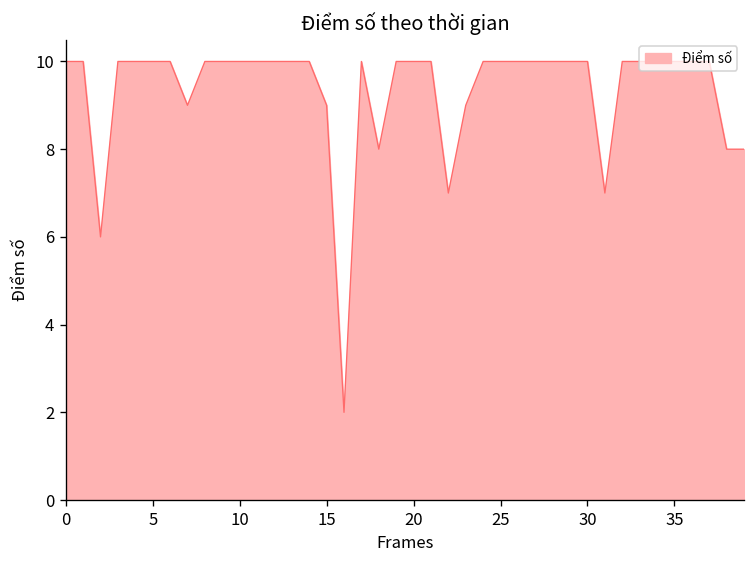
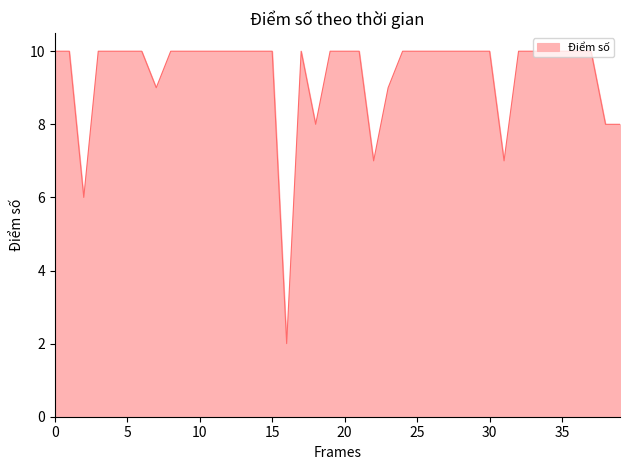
15: 9 -> 10
